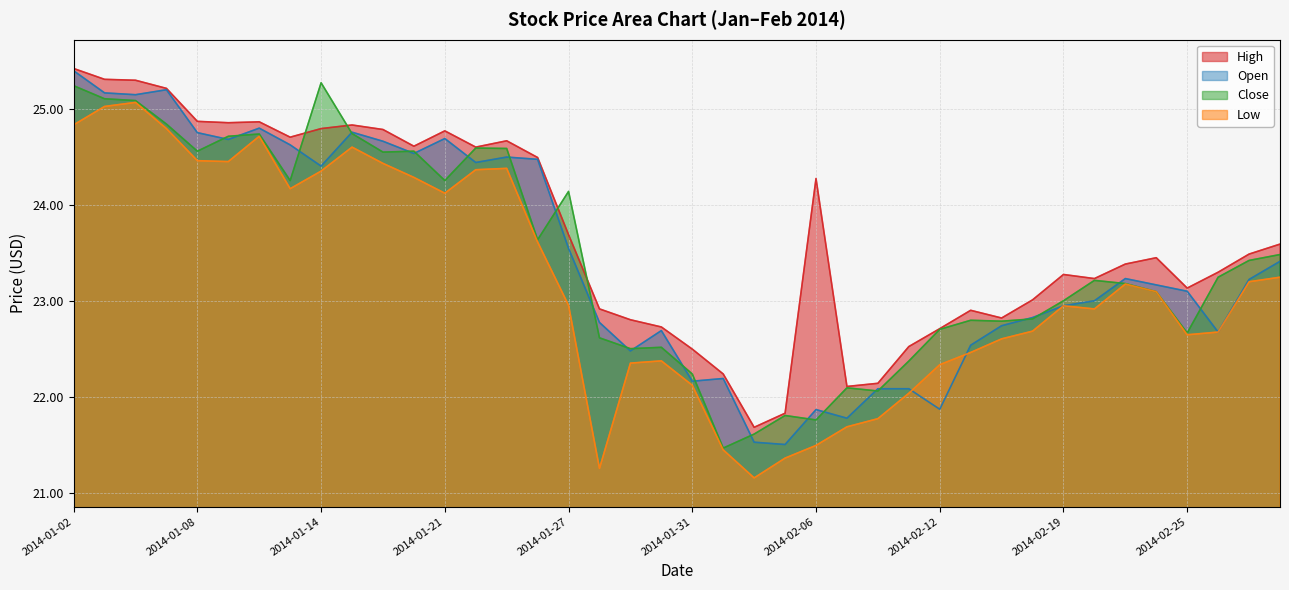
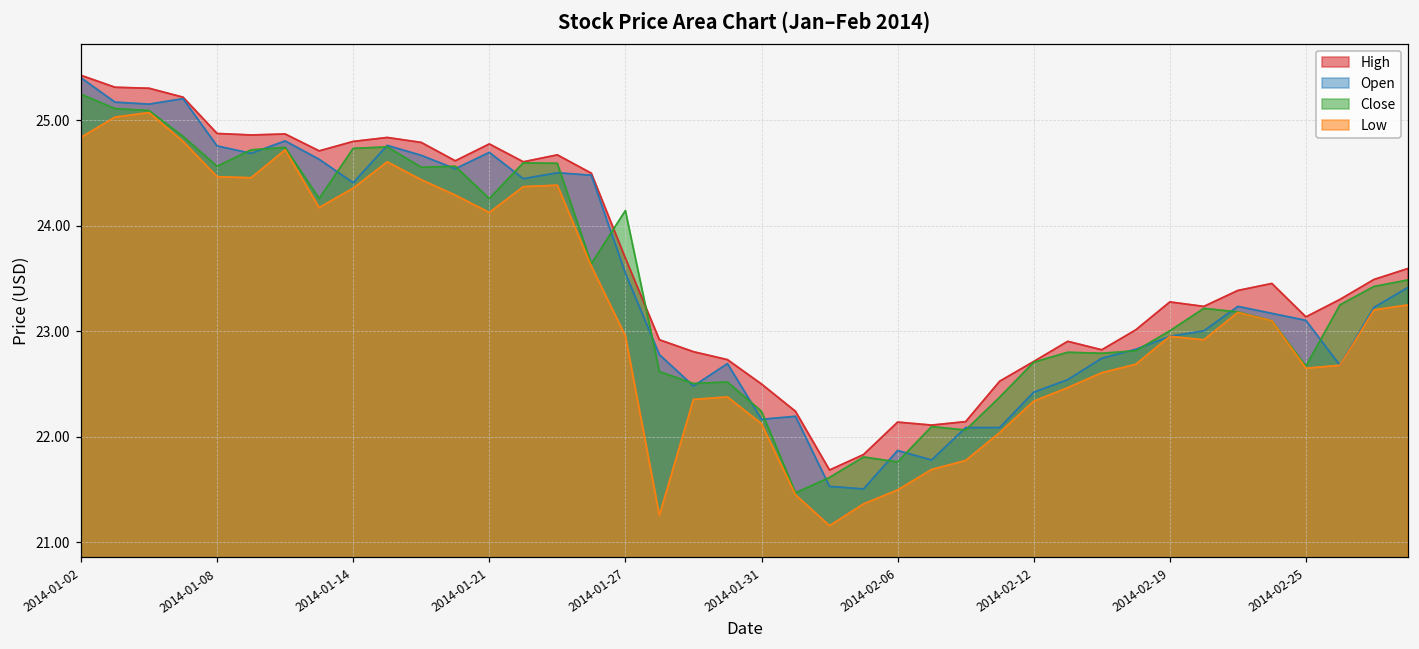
Close, 2014-01-14: 25.3 -> 24.7
High, 2014-02-06: 24.3 -> 22.1
Open, 2014-02-12: 21.9 -> 22.4
